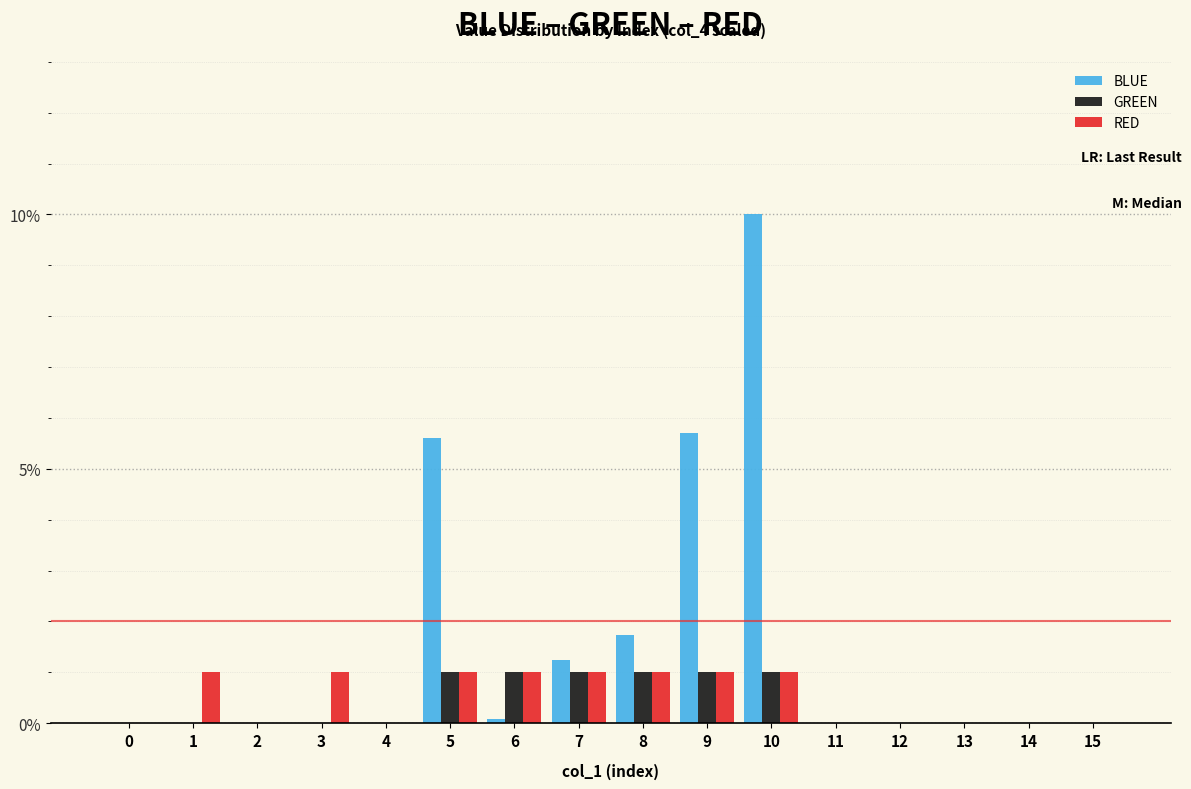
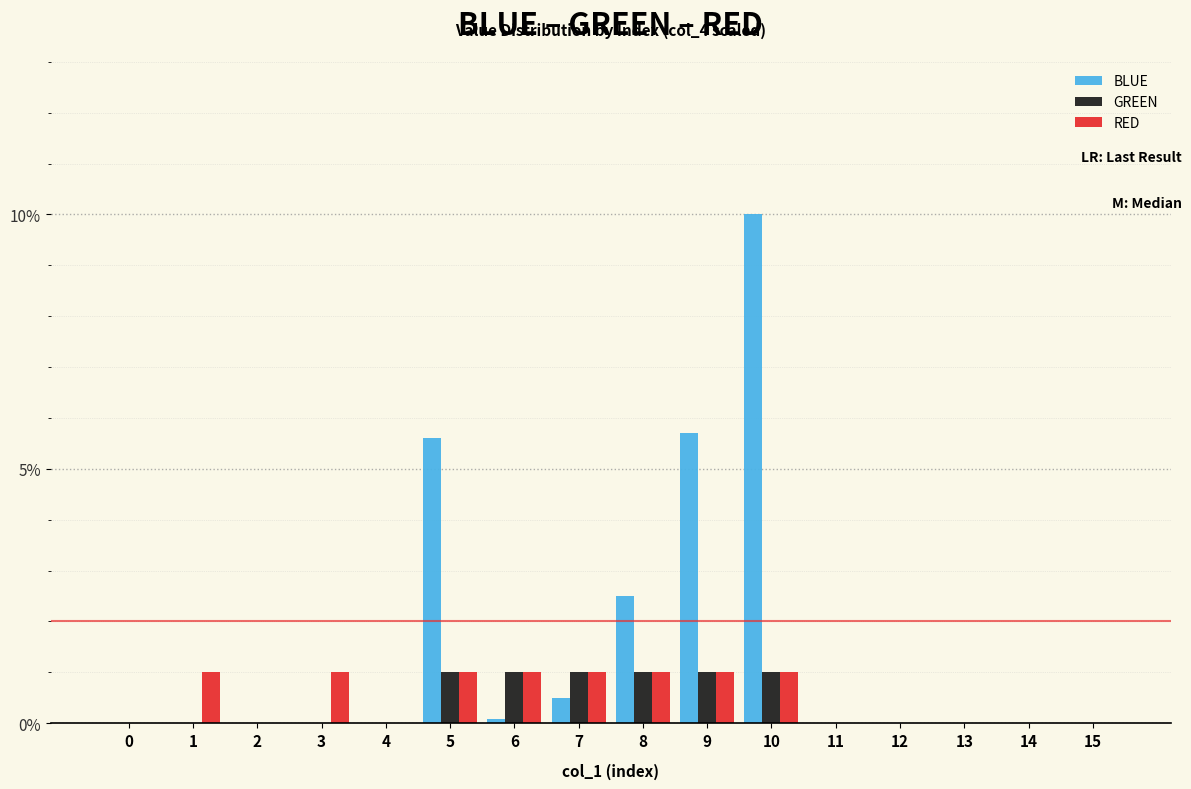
BLUE, 7: 1.3% -> 0.5%
BLUE, 8: 1.7% -> 2.5%
